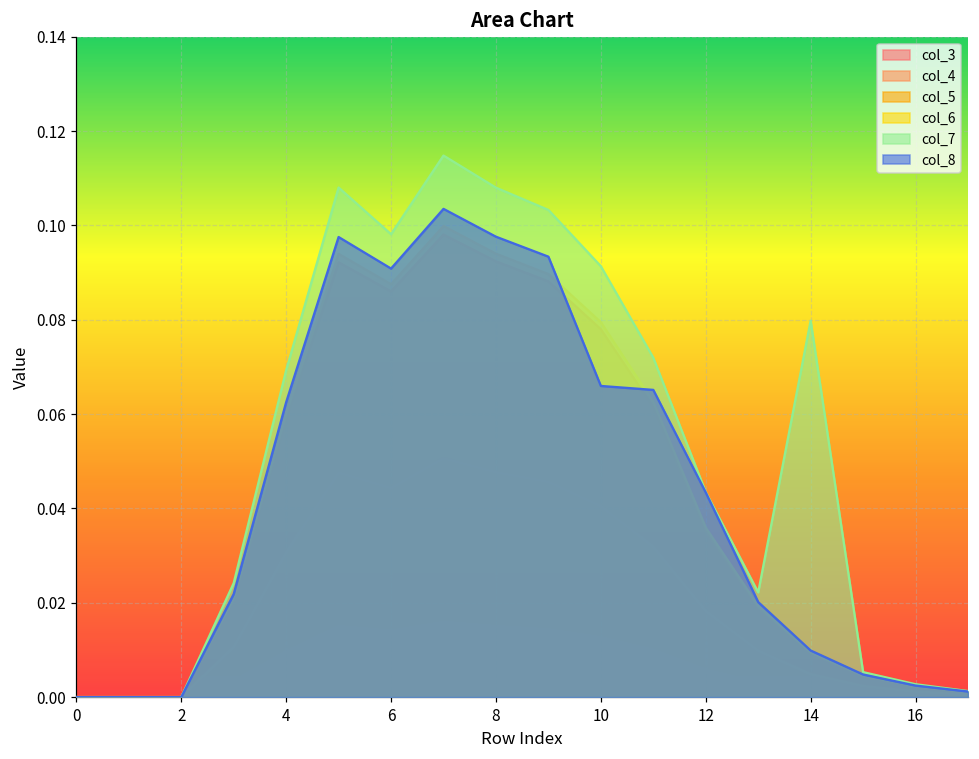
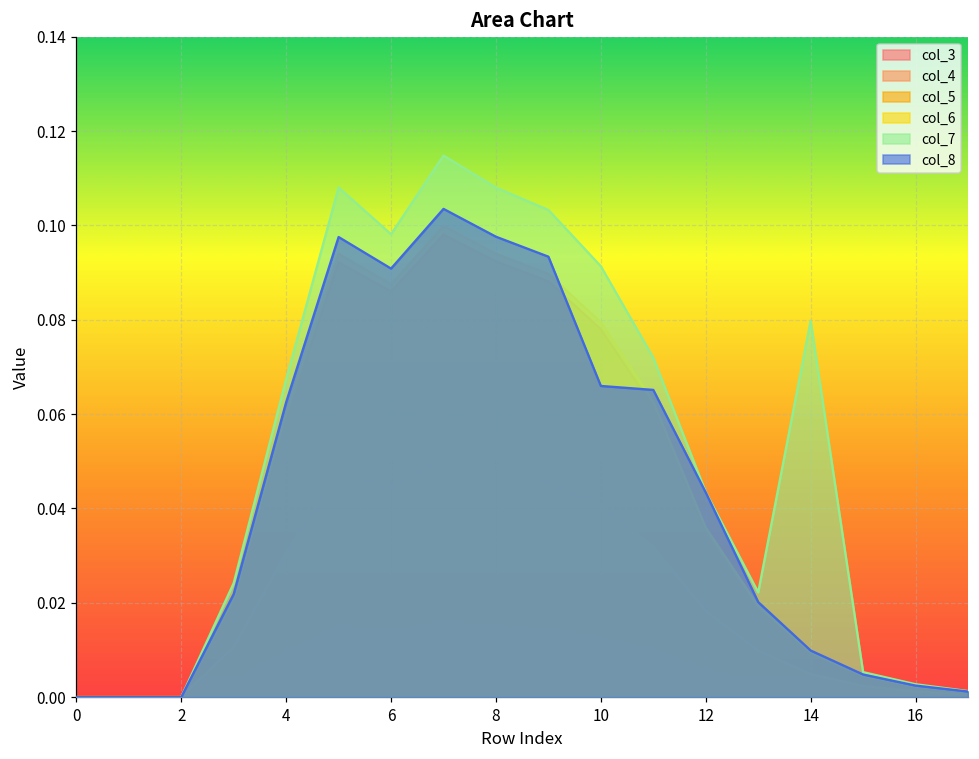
col_7, 4: 0.069 -> 0.067
